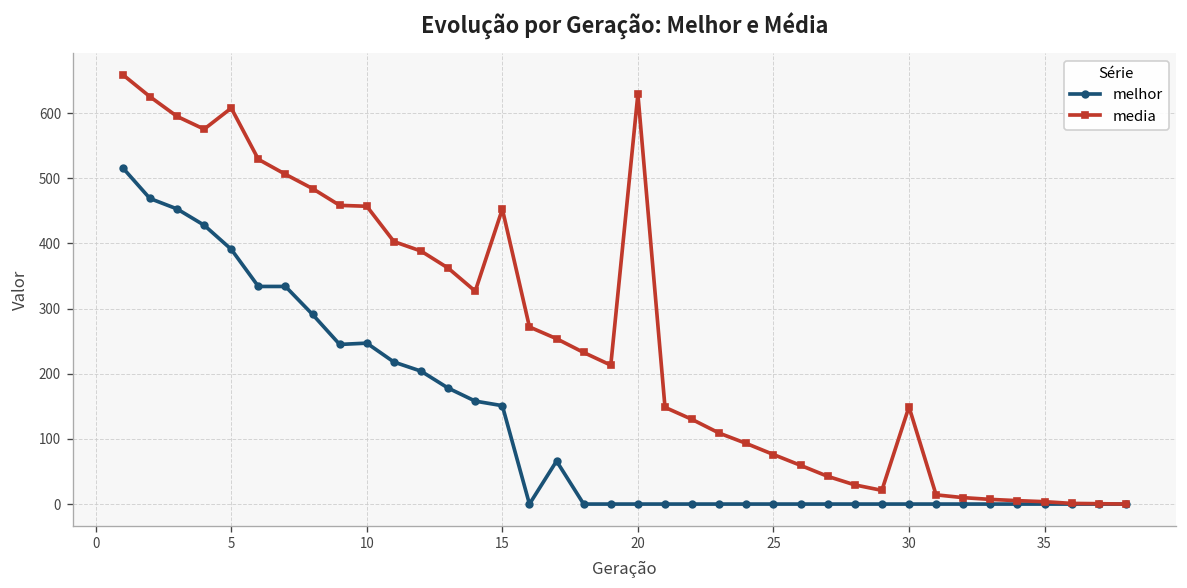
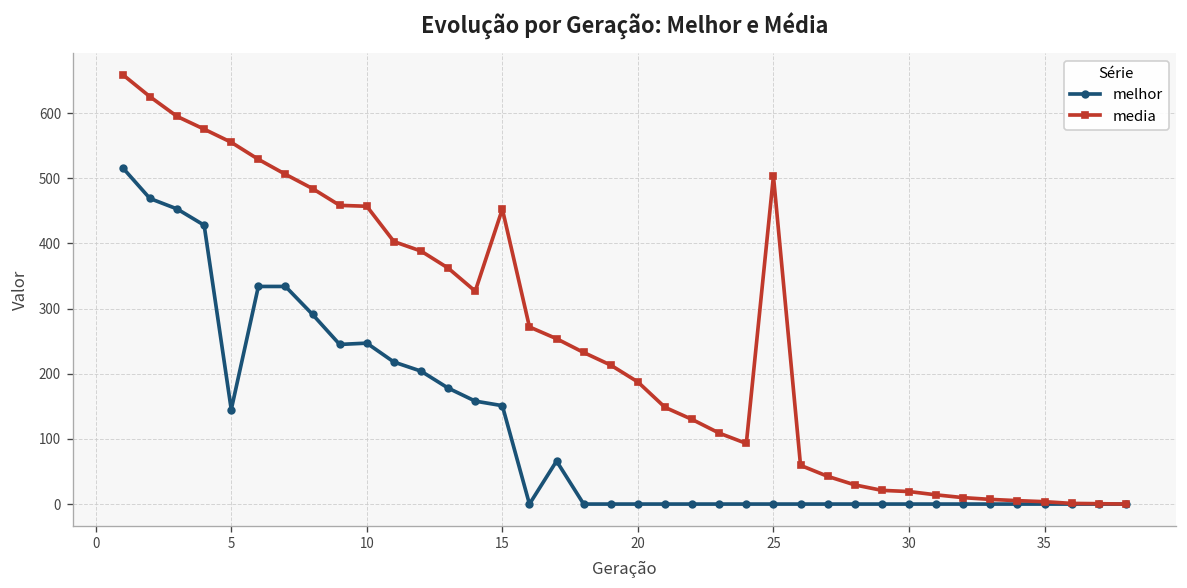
melhor, 5: 390 -> 150
media, 5: 610 -> 560
media, 20: 630 -> 190
media, 25: 80 -> 500
media, 30: 150 -> 20
